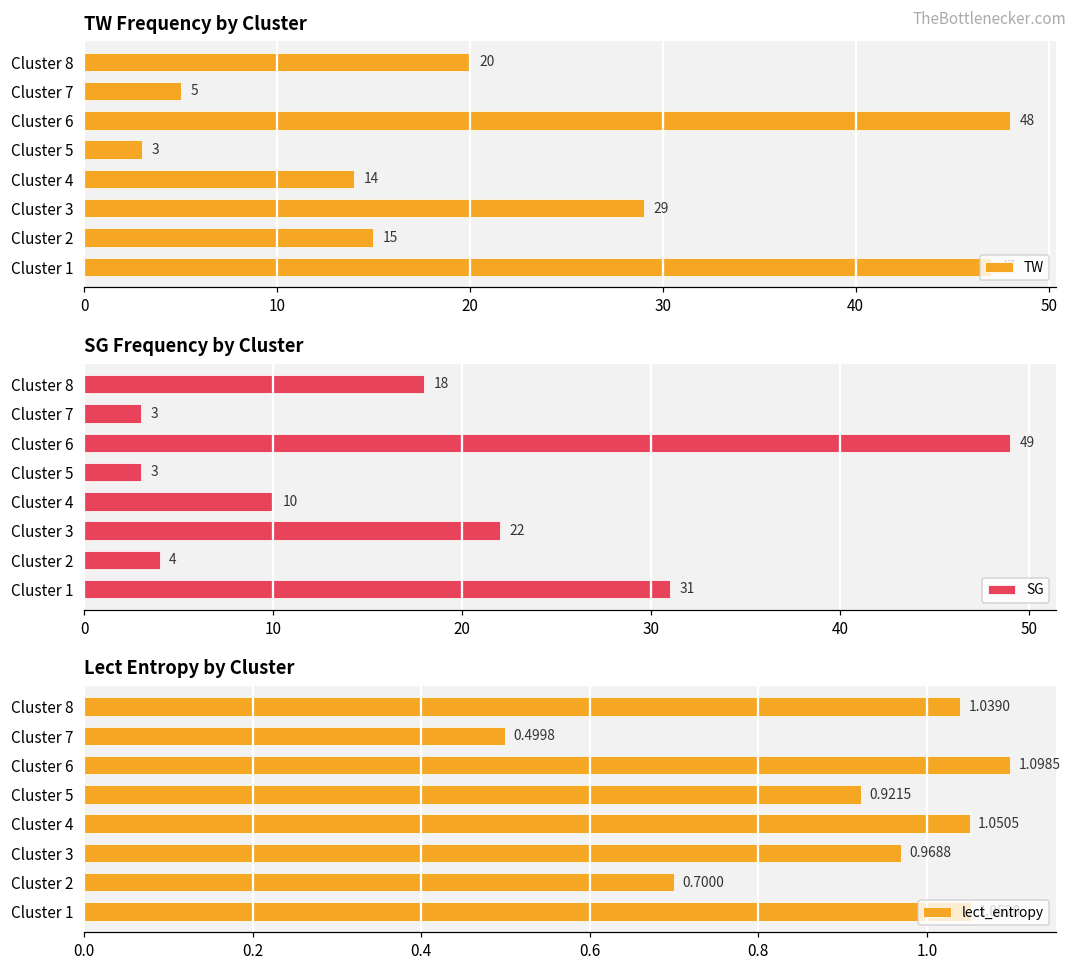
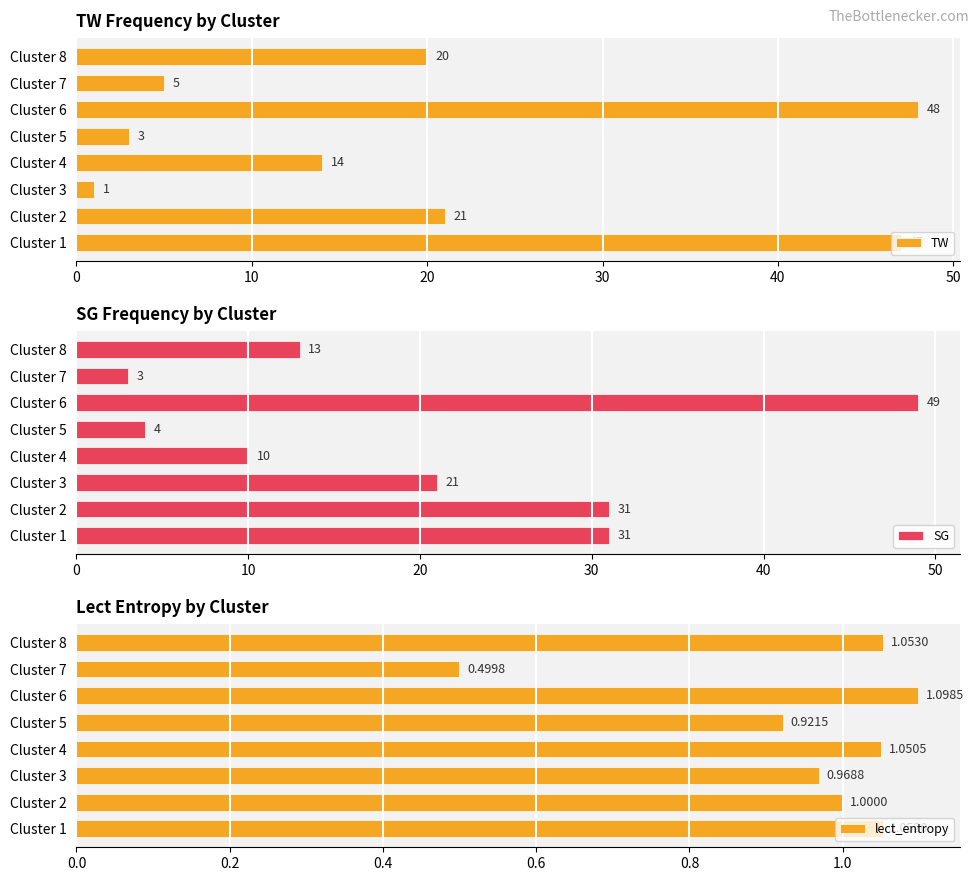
TW Frequency by Cluster, Cluster 3: 29 -> 1
TW Frequency by Cluster, Cluster 2: 15 -> 21
SG Frequency by Cluster, Cluster 8: 18 -> 13
SG Frequency by Cluster, Cluster 5: 3 -> 4
SG Frequency by Cluster, Cluster 3: 22 -> 21
SG Frequency by Cluster, Cluster 2: 4 -> 31
Lect Entropy by Cluster, Cluster 8: 1.0390 -> 1.0530
Lect Entropy by Cluster, Cluster 2: 0.7000 -> 1.0000
